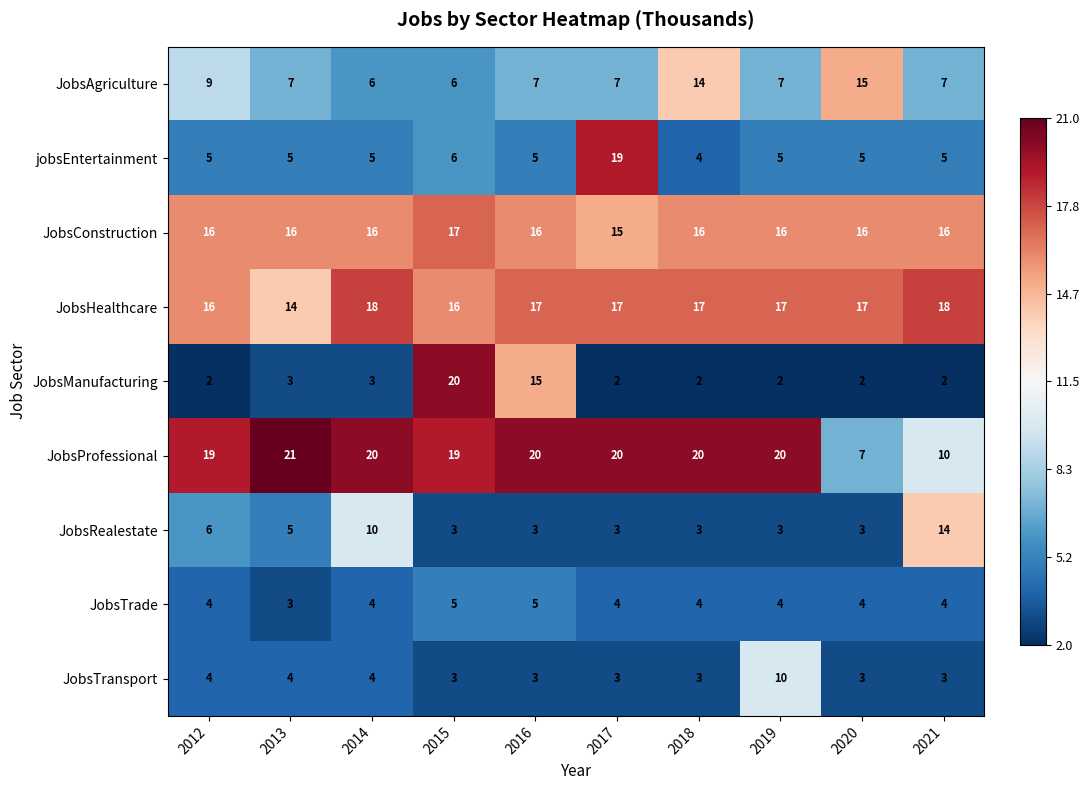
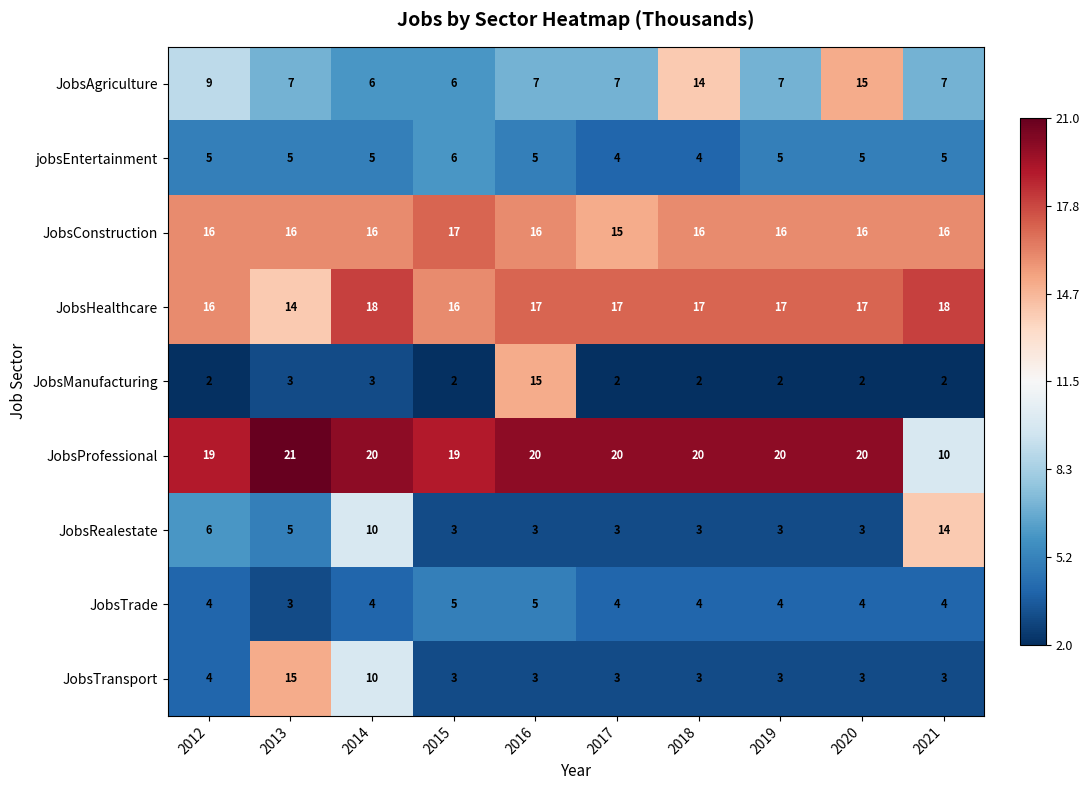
jobsEntertainment, 2017: 19 -> 4
JobsManufacturing, 2015: 20 -> 2
JobsProfessional, 2020: 7 -> 20
JobsTransport, 2013: 4 -> 15
JobsTransport, 2014: 4 -> 10
JobsTransport, 2019: 10 -> 3
